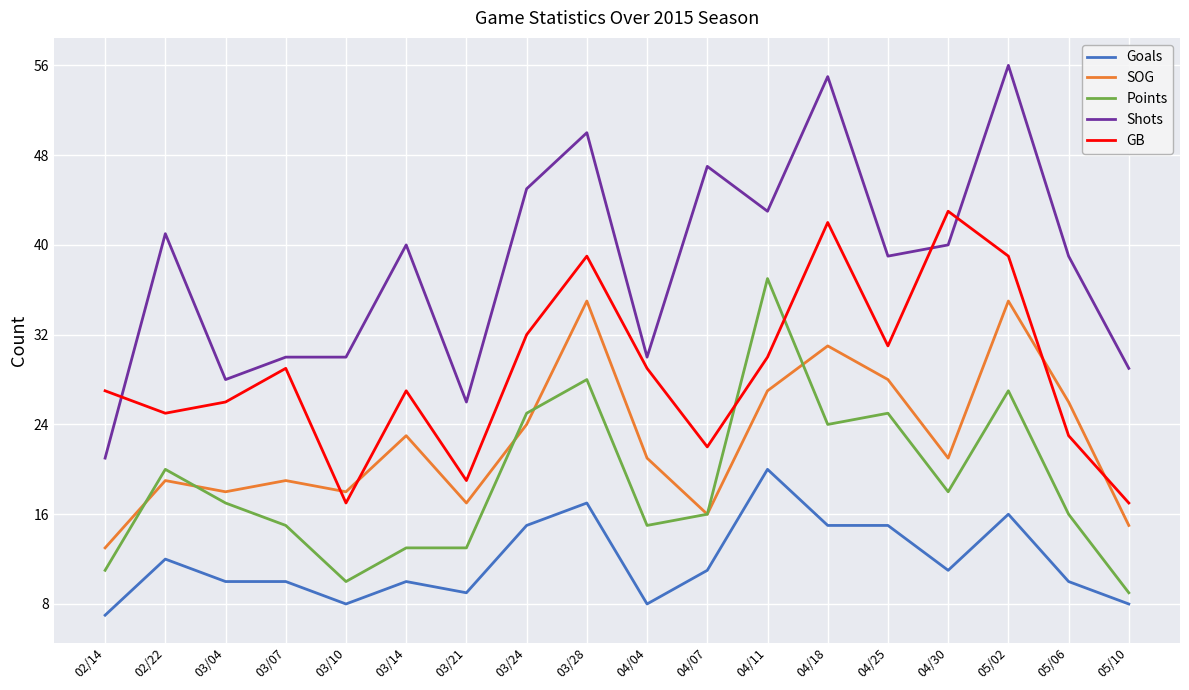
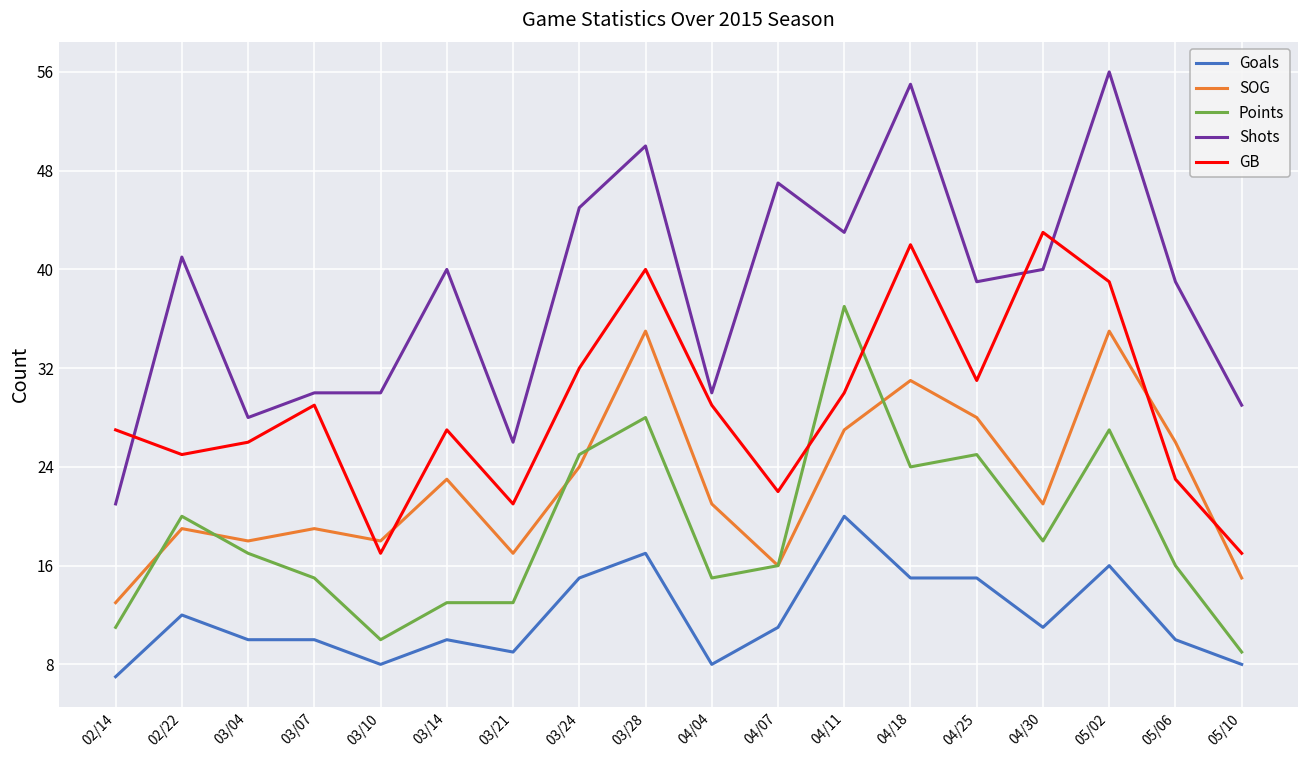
GB, 03/21: 19 -> 21
GB, 03/28: 39 -> 40
